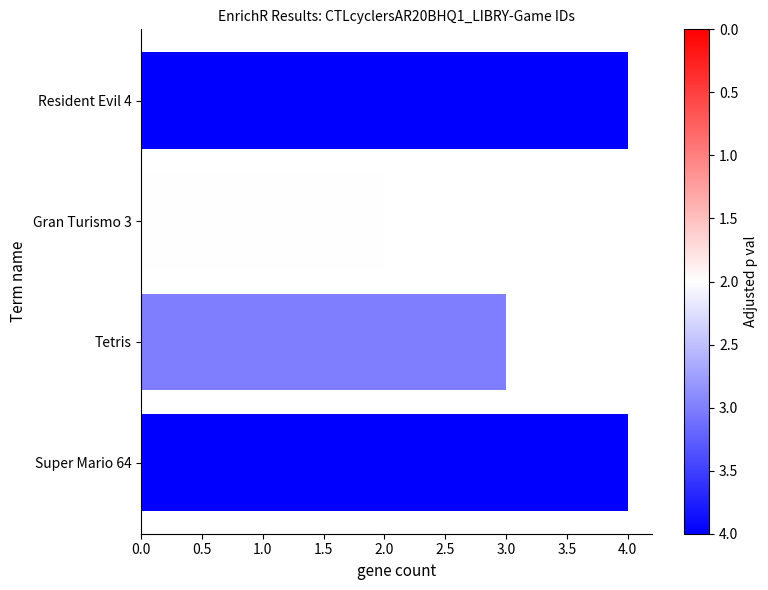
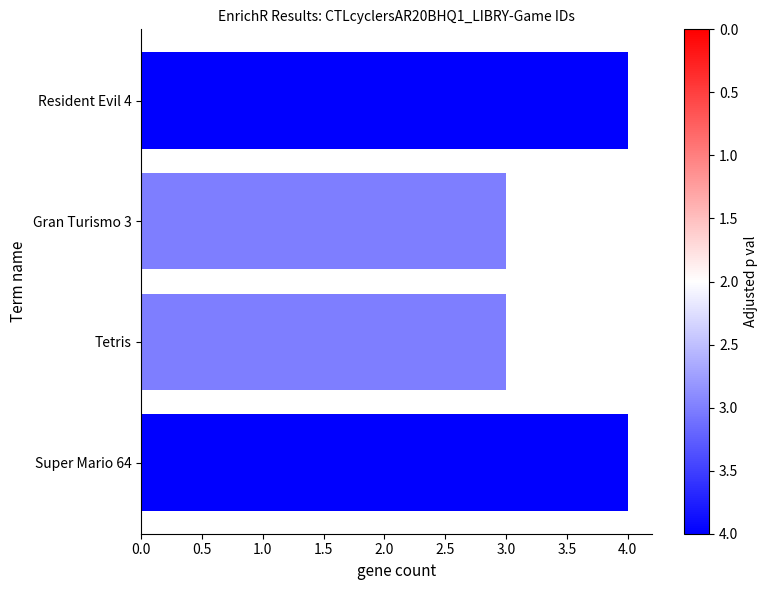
Gran Turismo 3: 2 -> 3
